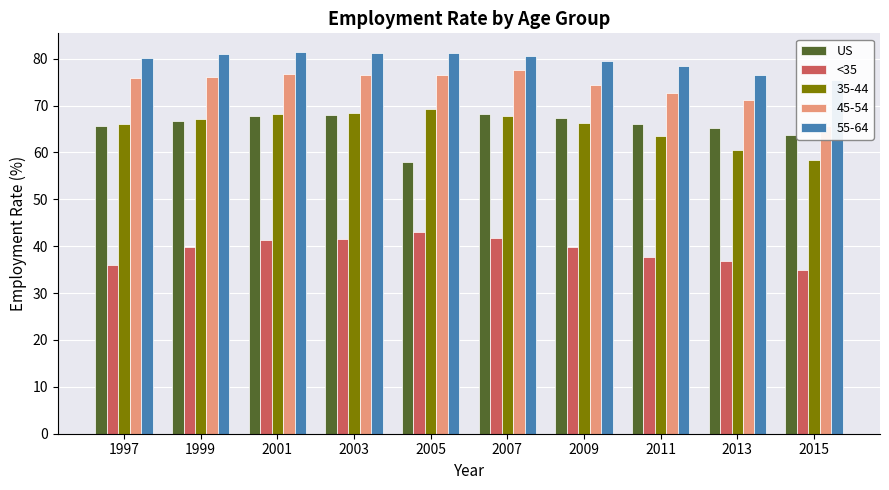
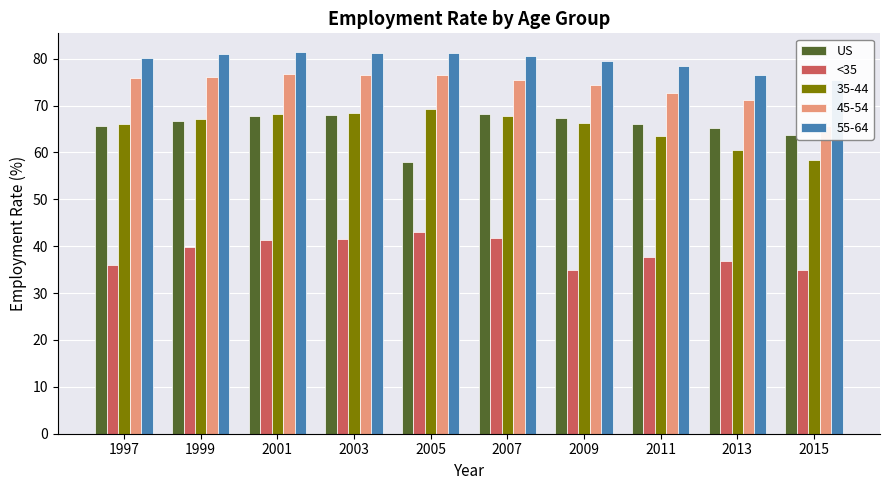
45-54, 2007: 78 -> 75
<35, 2009: 40 -> 35
